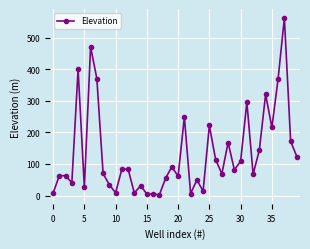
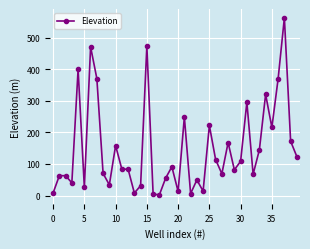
10: 10 -> 160
15: 10 -> 470
20: 60 -> 10
